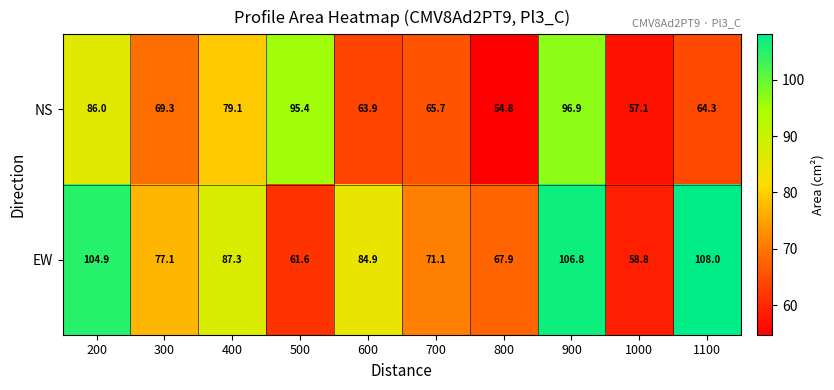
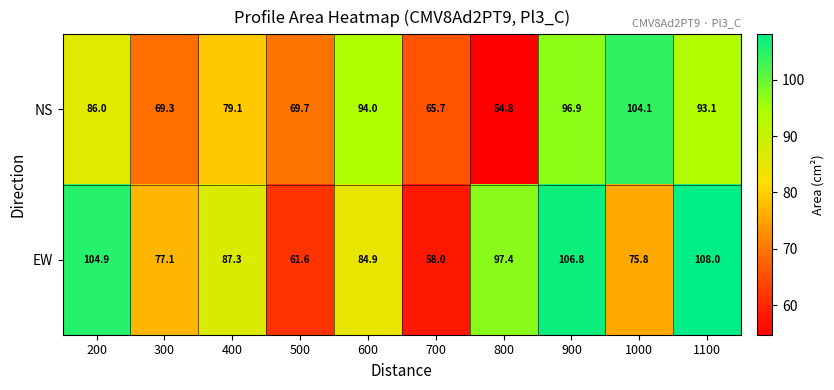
NS, 500: 95.4 -> 69.7
NS, 600: 63.9 -> 94.0
NS, 1000: 57.1 -> 104.1
NS, 1100: 64.3 -> 93.1
EW, 700: 71.1 -> 58.0
EW, 800: 67.9 -> 97.4
EW, 1000: 58.8 -> 75.8
